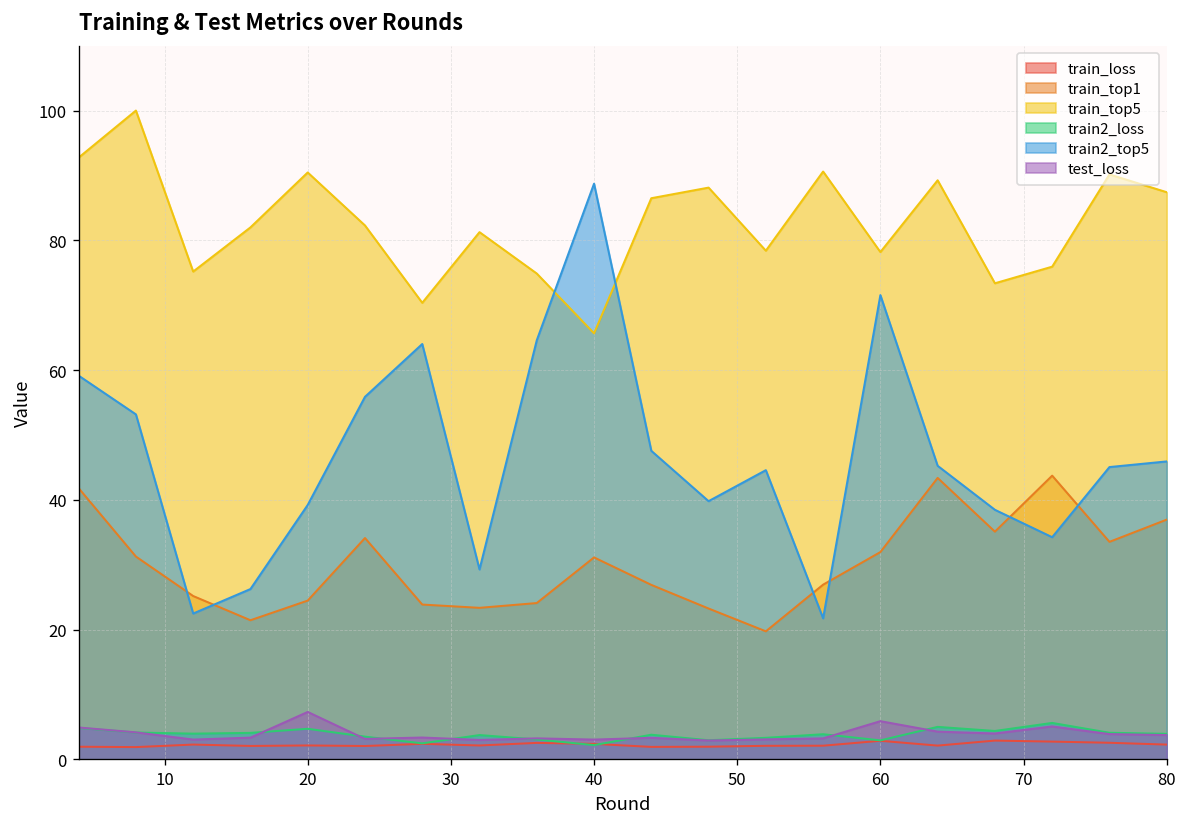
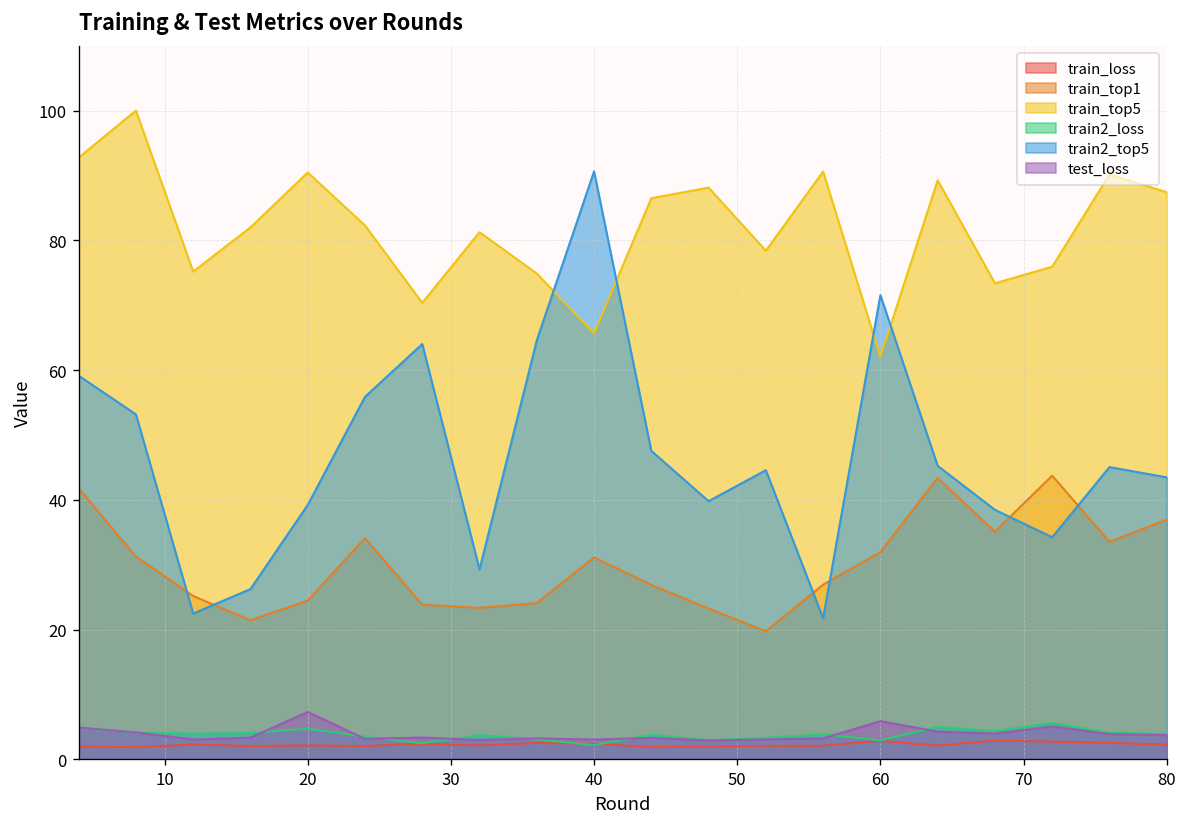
train2_top5, 40: 89 -> 91
train_top5, 60: 78 -> 62
train2_top5, 80: 46 -> 43
